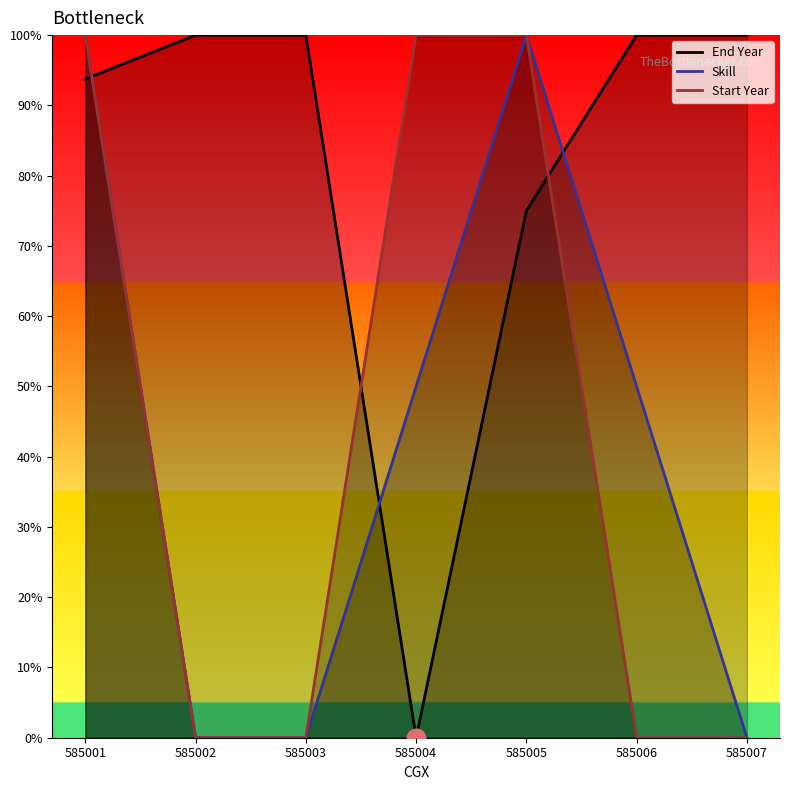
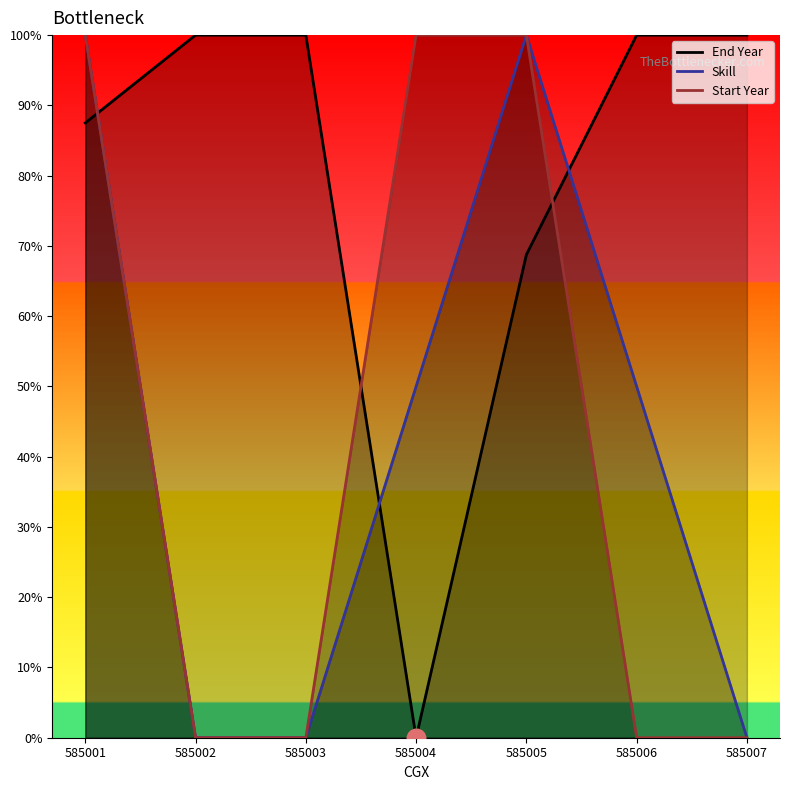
End Year, 585001: 94% -> 88%
End Year, 585005: 75% -> 69%
